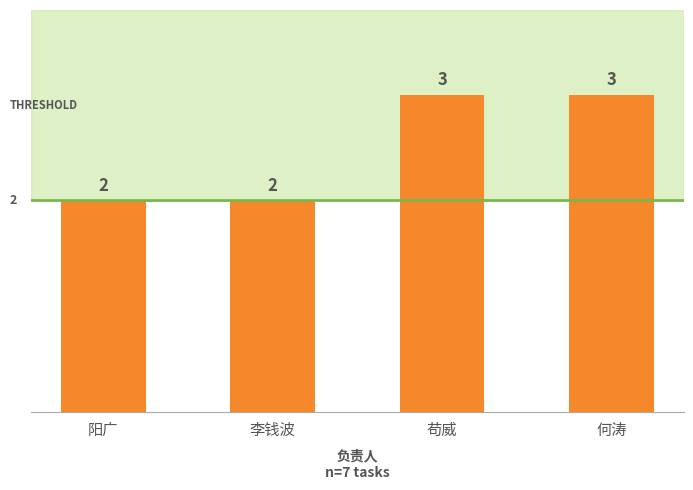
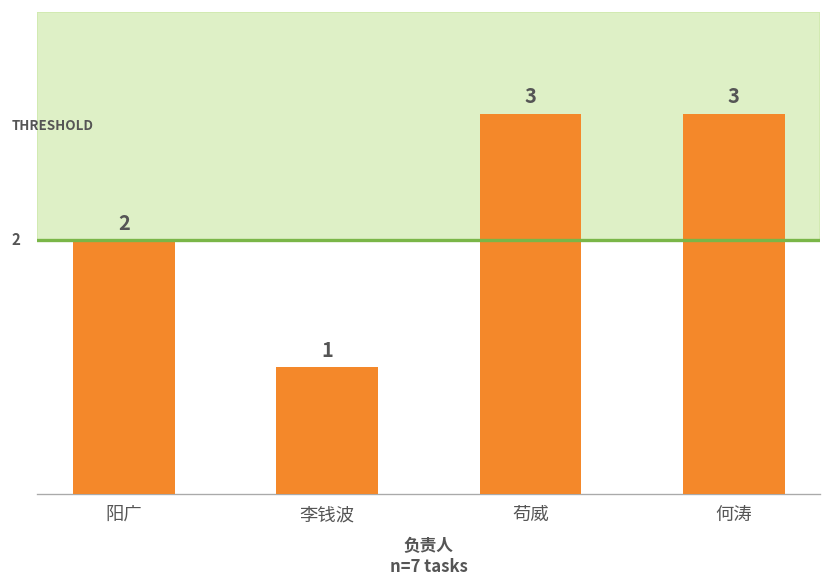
李钱波: 2 -> 1
